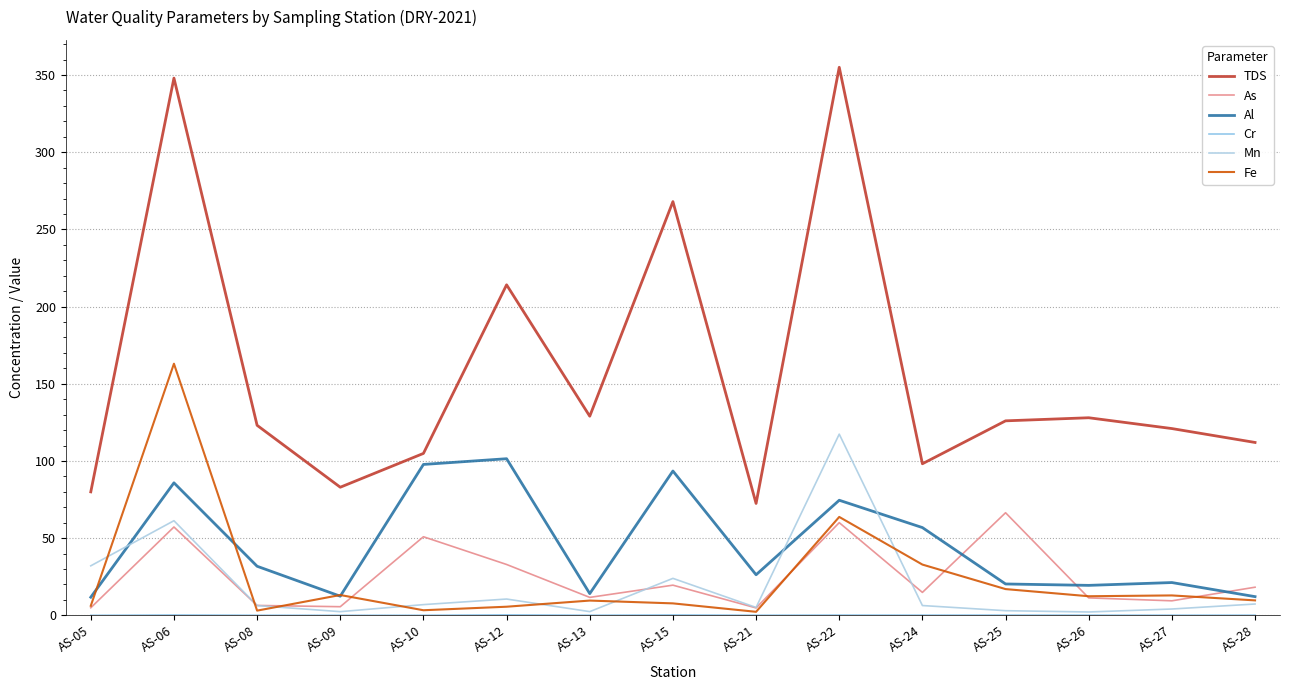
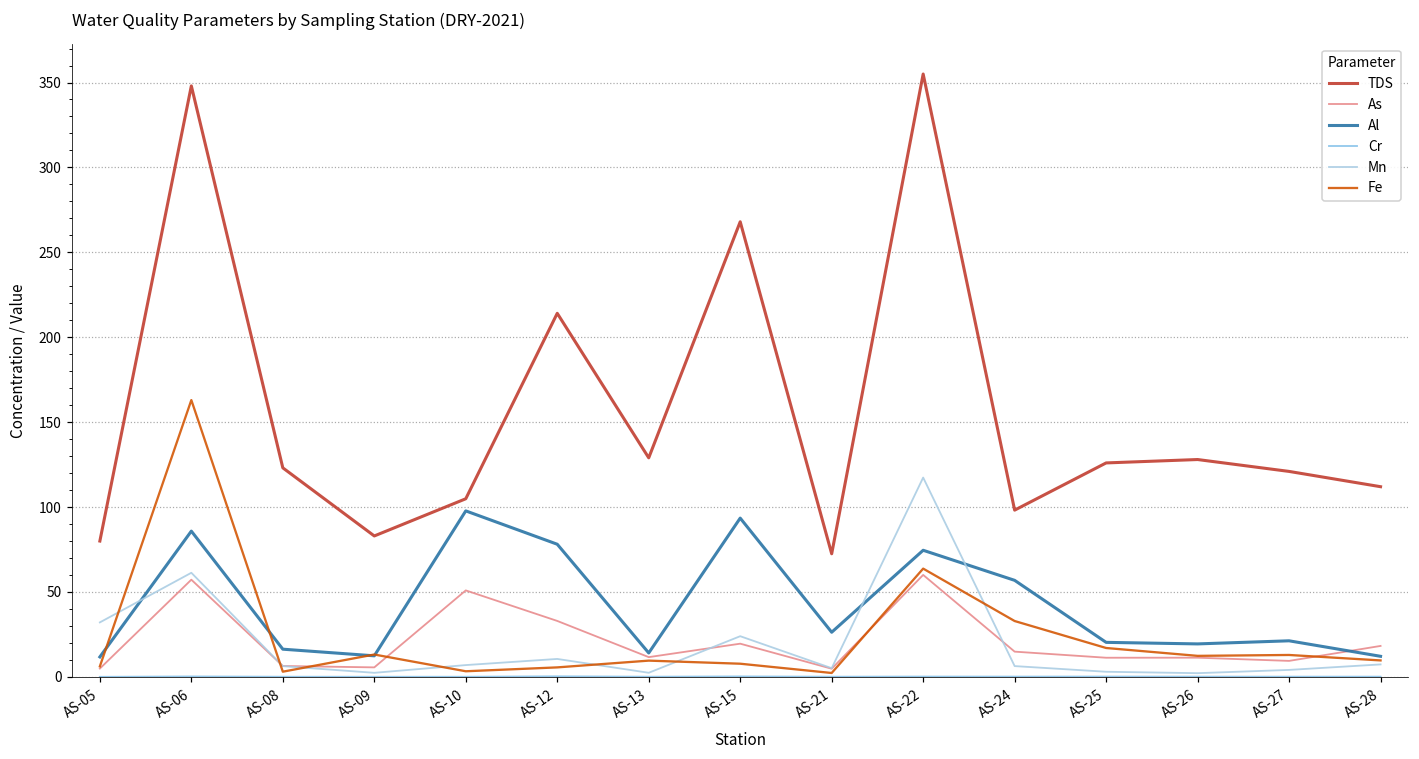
Al, AS-08: 32 -> 16
Al, AS-12: 101 -> 78
As, AS-25: 66 -> 11
